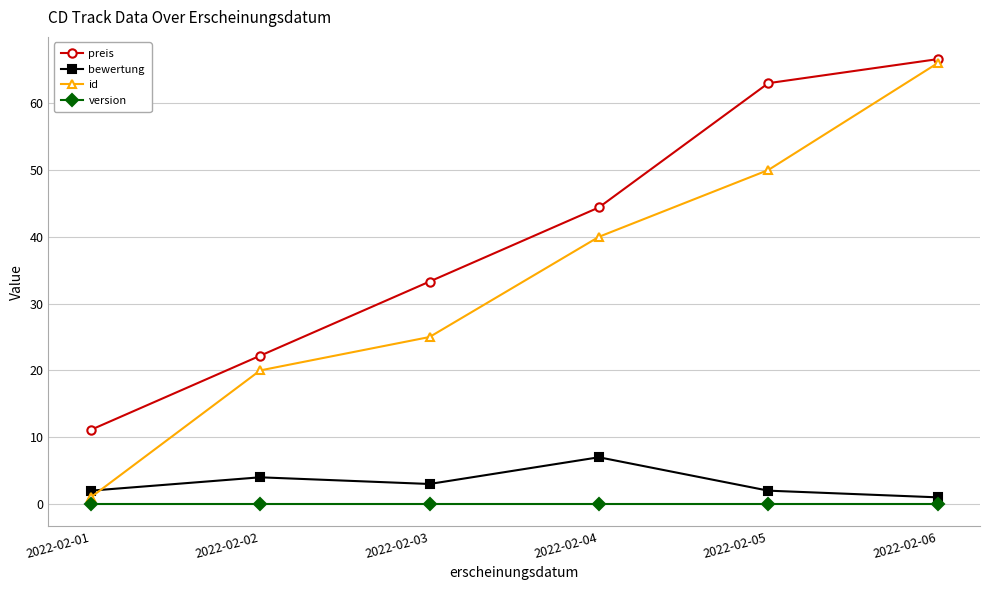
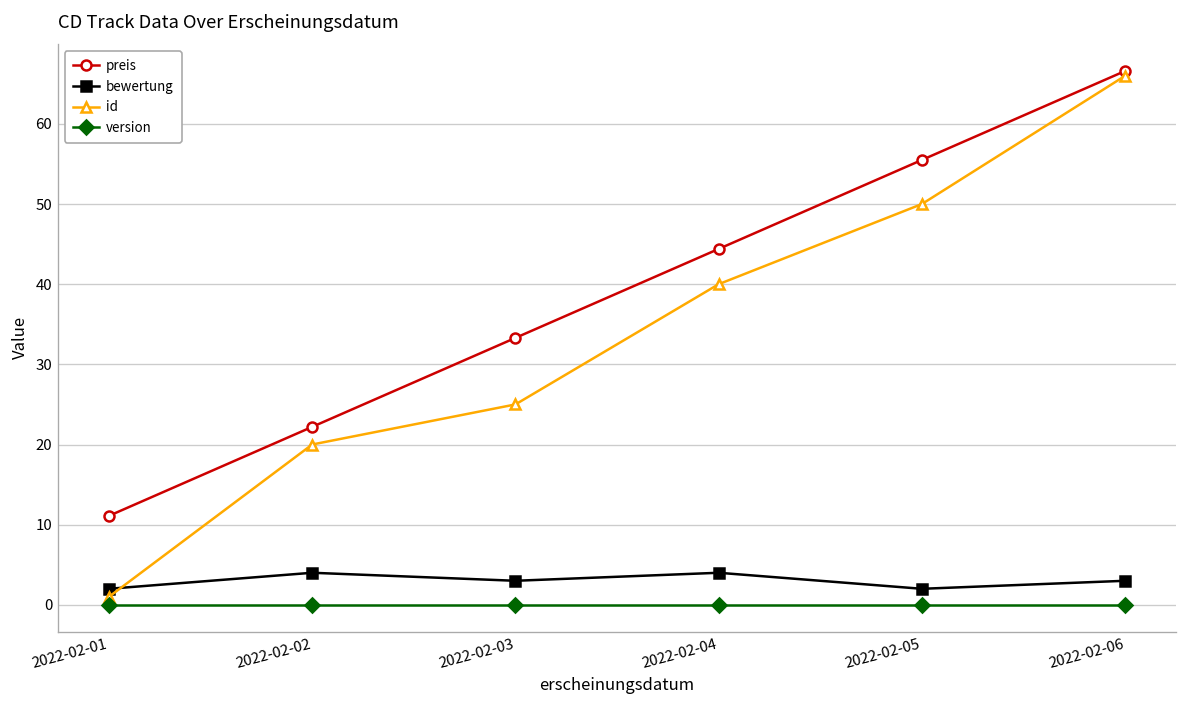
bewertung, 2022-02-04: 7 -> 4
preis, 2022-02-05: 63 -> 56
bewertung, 2022-02-06: 1 -> 3
